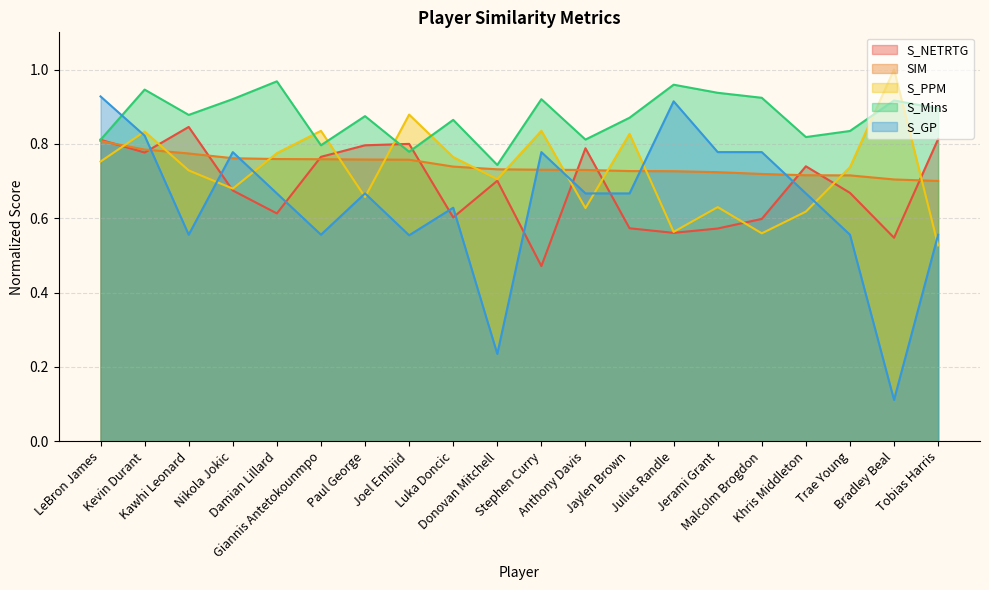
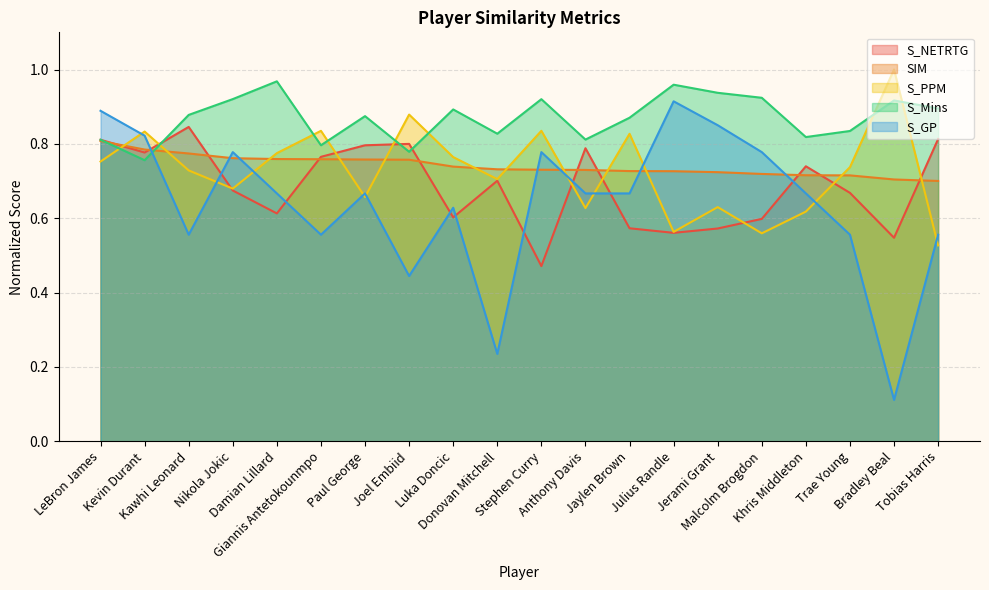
S_GP, LeBron James: 0.93 -> 0.89
S_Mins, Kevin Durant: 0.95 -> 0.76
S_GP, Joel Embiid: 0.55 -> 0.44
S_Mins, Luka Doncic: 0.86 -> 0.89
S_Mins, Donovan Mitchell: 0.74 -> 0.83
S_GP, Jerami Grant: 0.78 -> 0.85
